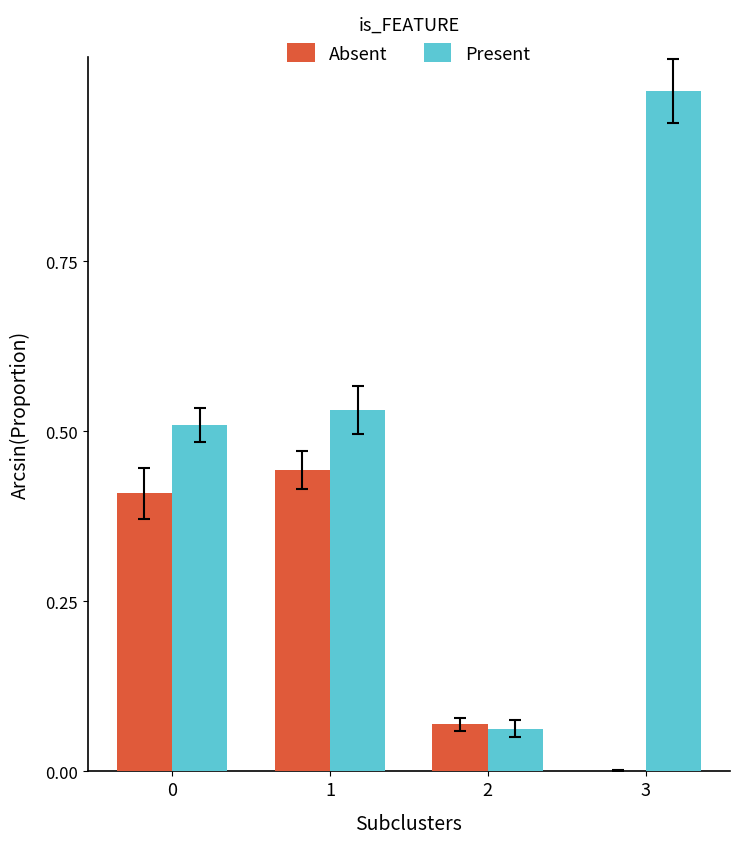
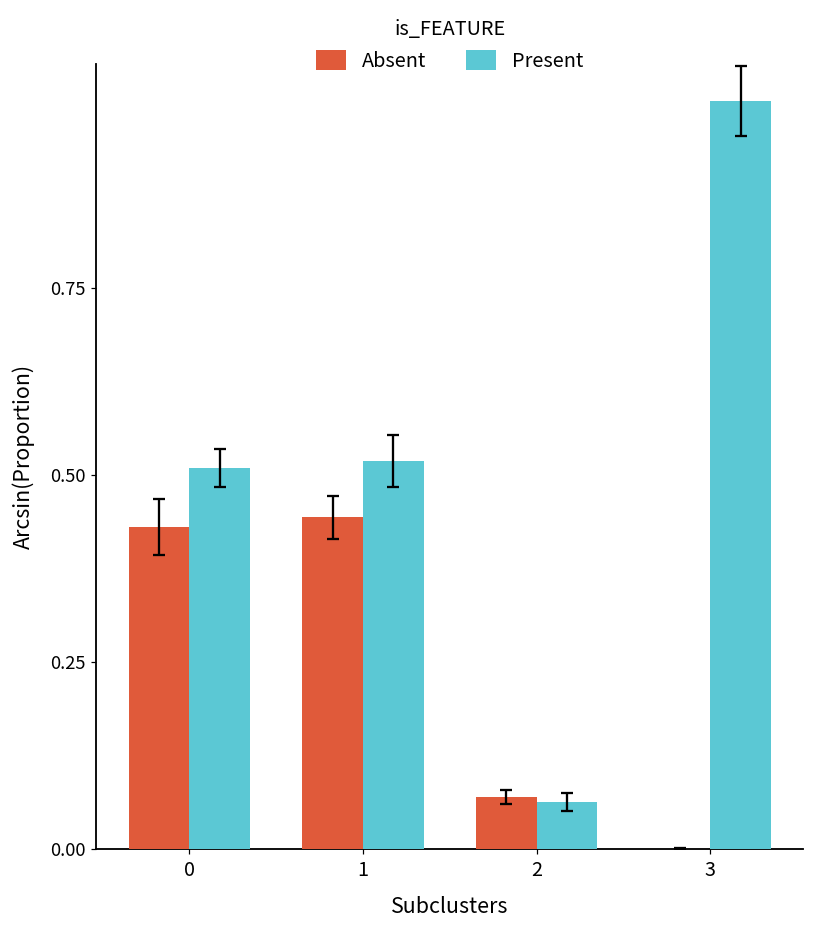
Absent, 0: 0.41 -> 0.43
Present, 1: 0.53 -> 0.52
